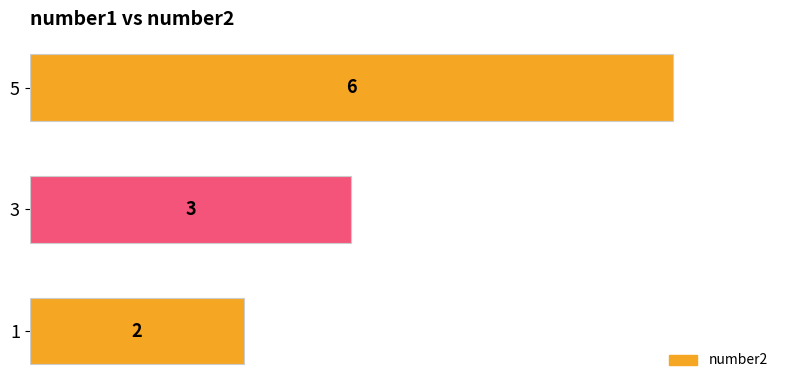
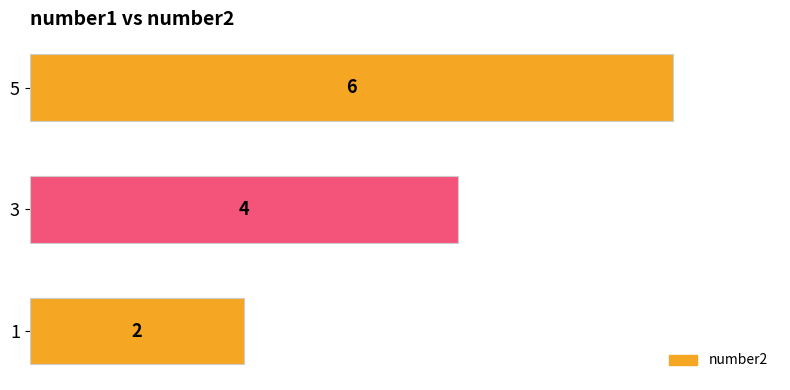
3: 3 -> 4
